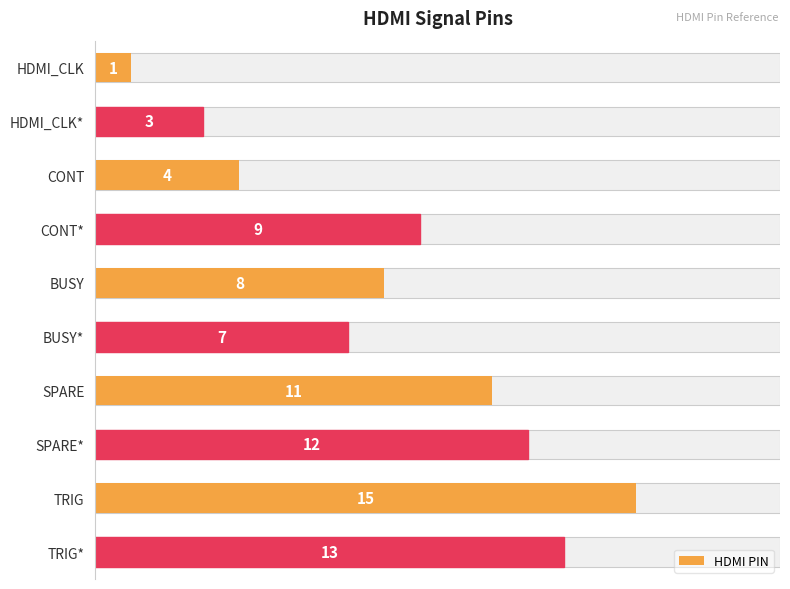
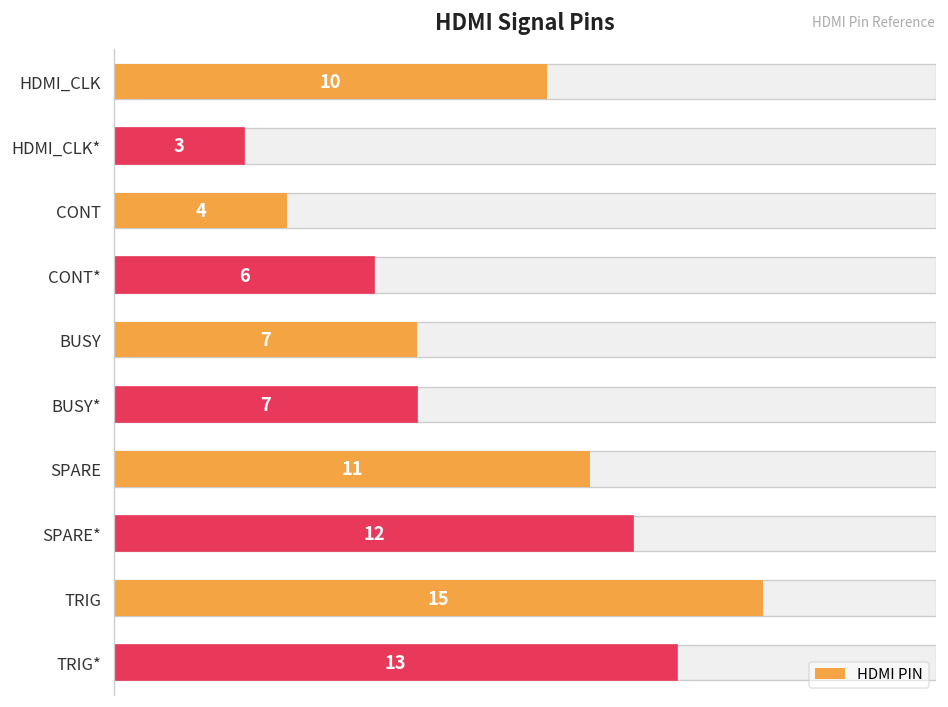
HDMI PIN, HDMI_CLK: 1 -> 10
HDMI PIN, CONT*: 9 -> 6
HDMI PIN, BUSY: 8 -> 7
